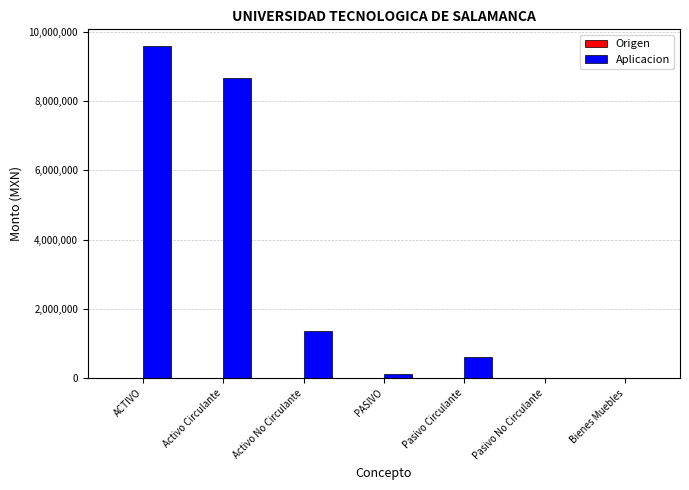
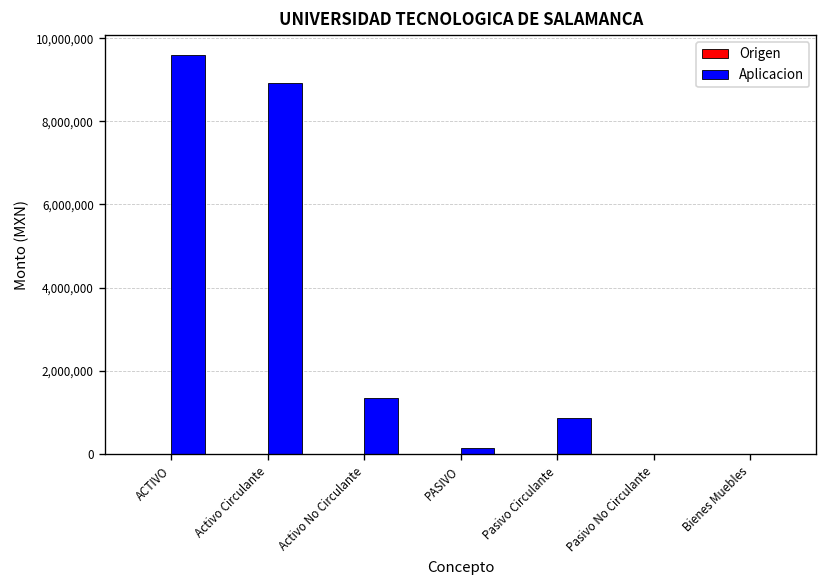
Aplicacion, Activo Circulante: 8,700,000 -> 8,900,000
Aplicacion, Pasivo Circulante: 600,000 -> 900,000
